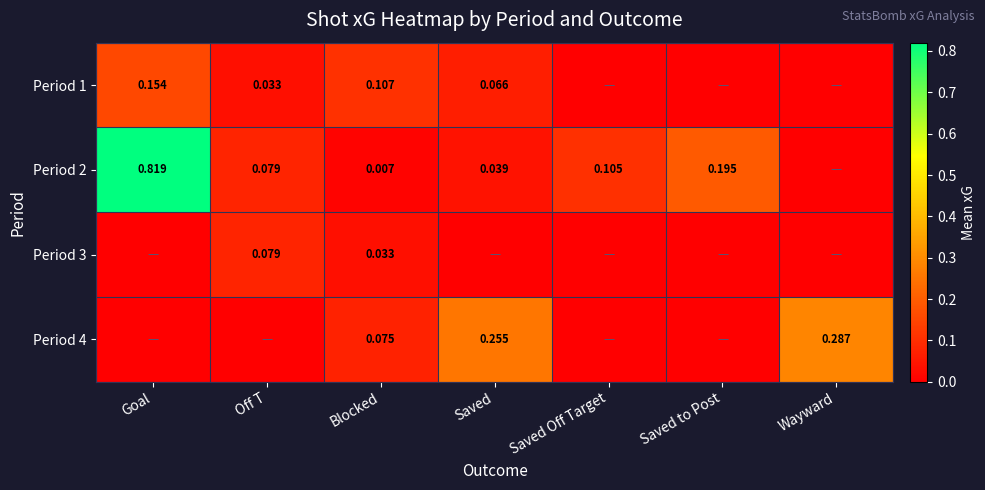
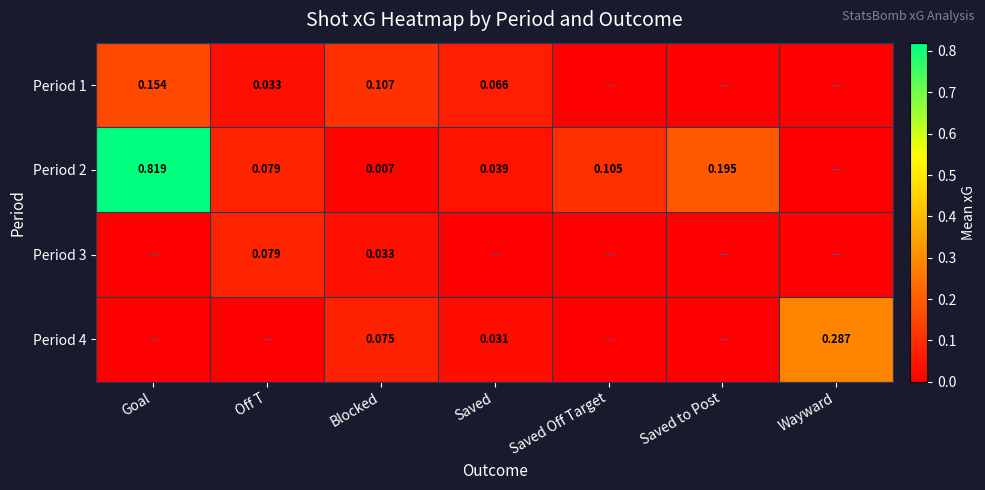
Period 4, Saved: 0.255 -> 0.031
